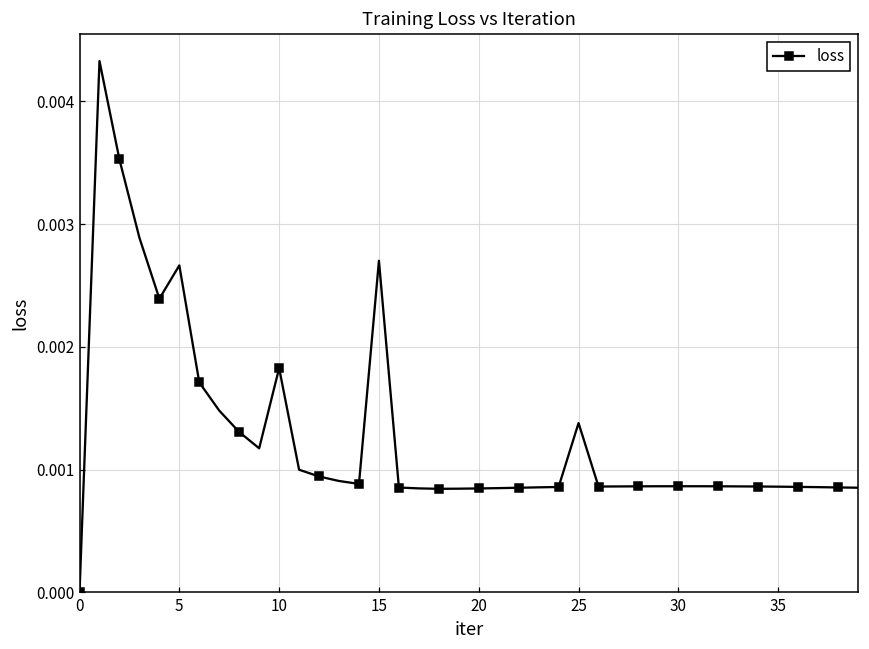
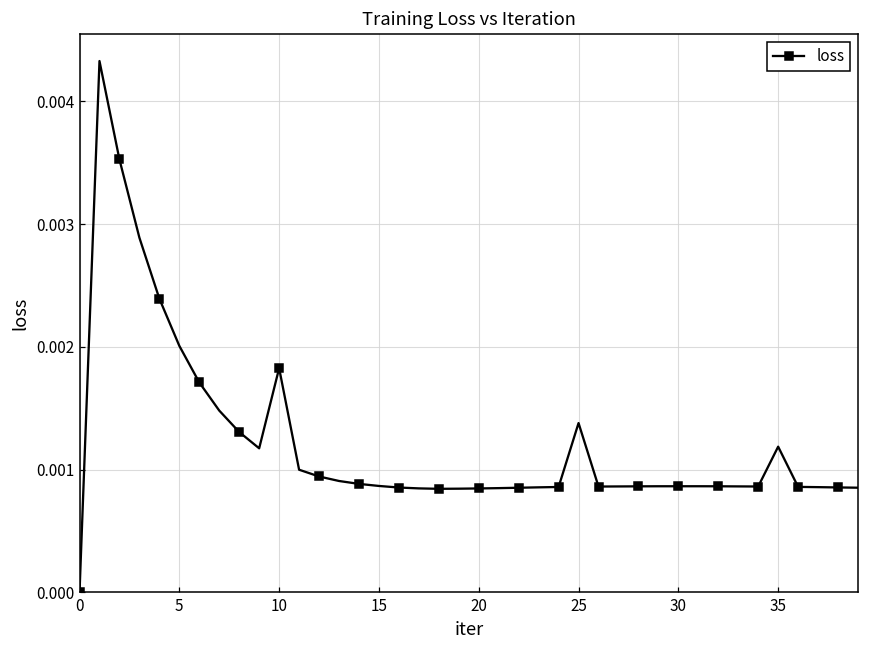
5: 0.00266 -> 0.00201
15: 0.00270 -> 0.00087
35: 0.00086 -> 0.00119
